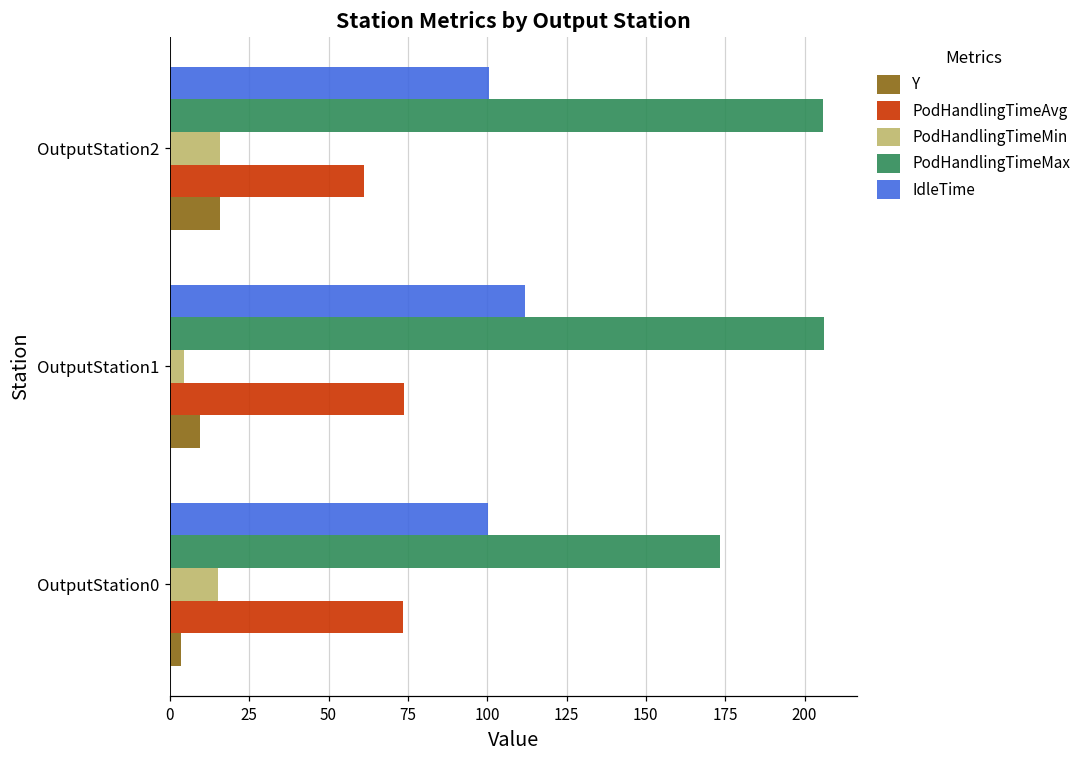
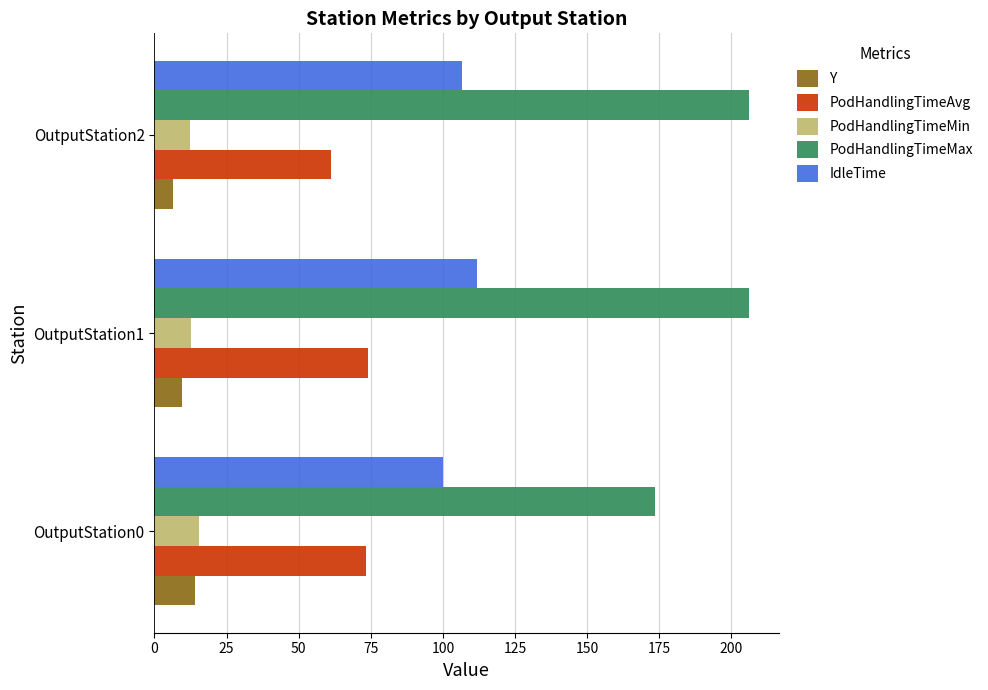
IdleTime, OutputStation2: 101 -> 106
PodHandlingTimeMin, OutputStation2: 16 -> 12
Y, OutputStation2: 16 -> 7
PodHandlingTimeMin, OutputStation1: 4 -> 13
Y, OutputStation0: 4 -> 14
